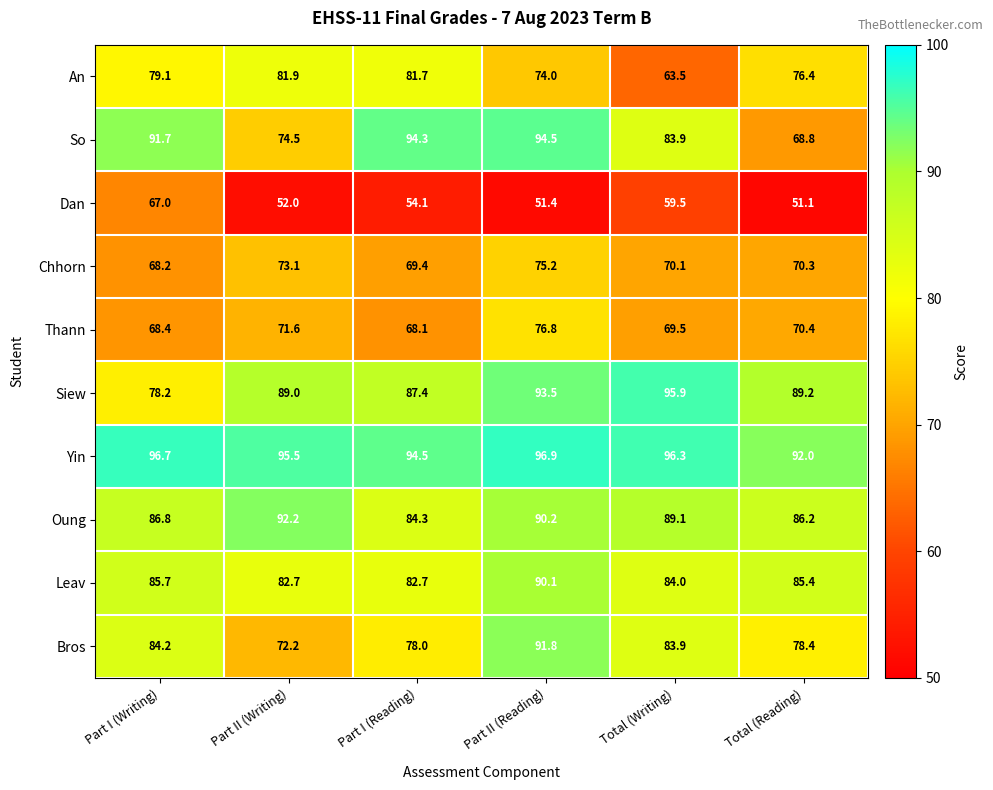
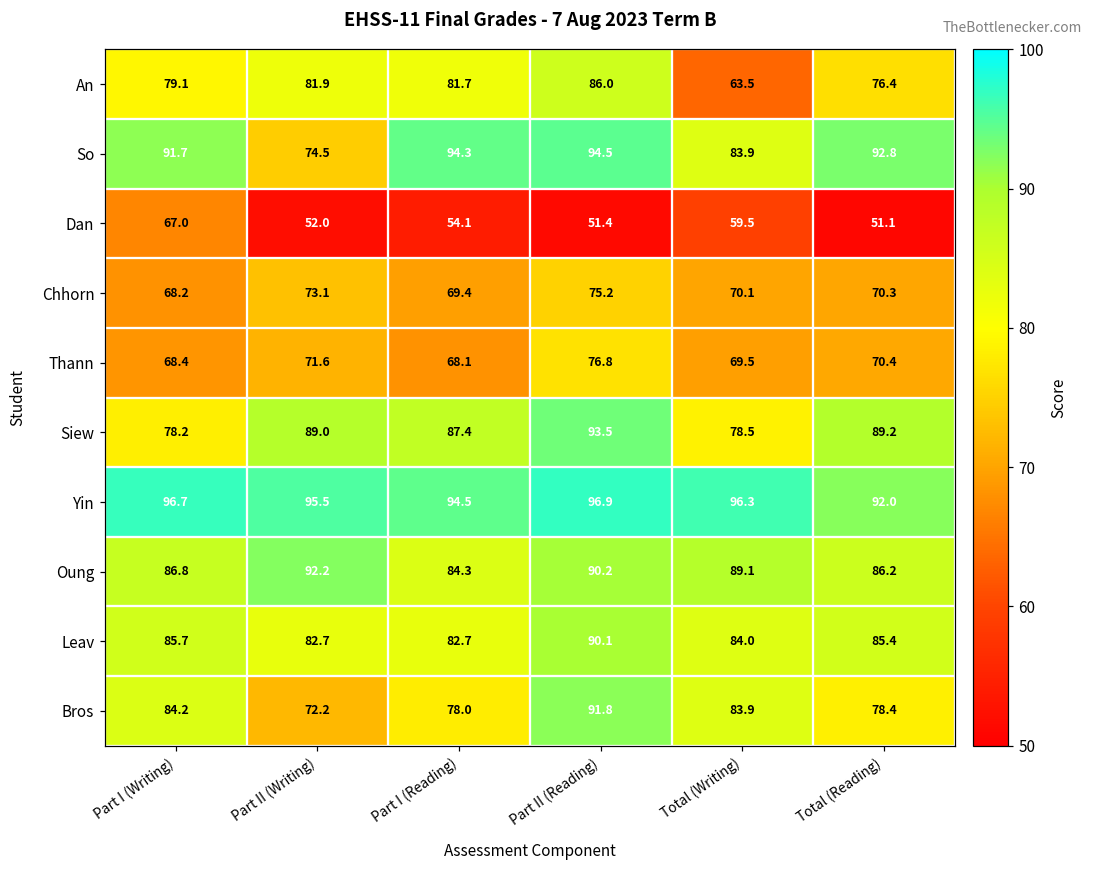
An, Part II (Reading): 74.0 -> 86.0
So, Total (Reading): 68.8 -> 92.8
Siew, Total (Writing): 95.9 -> 78.5
